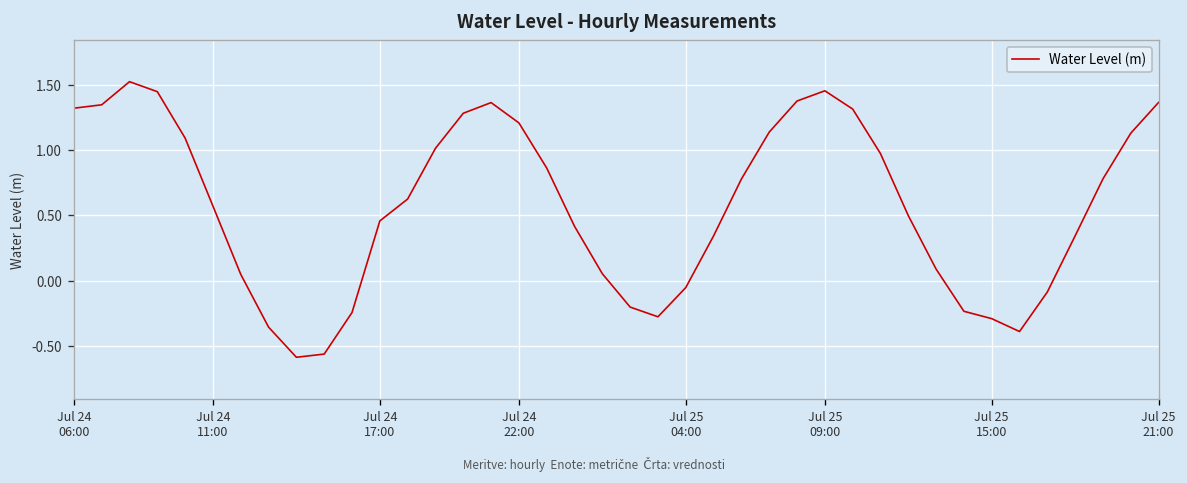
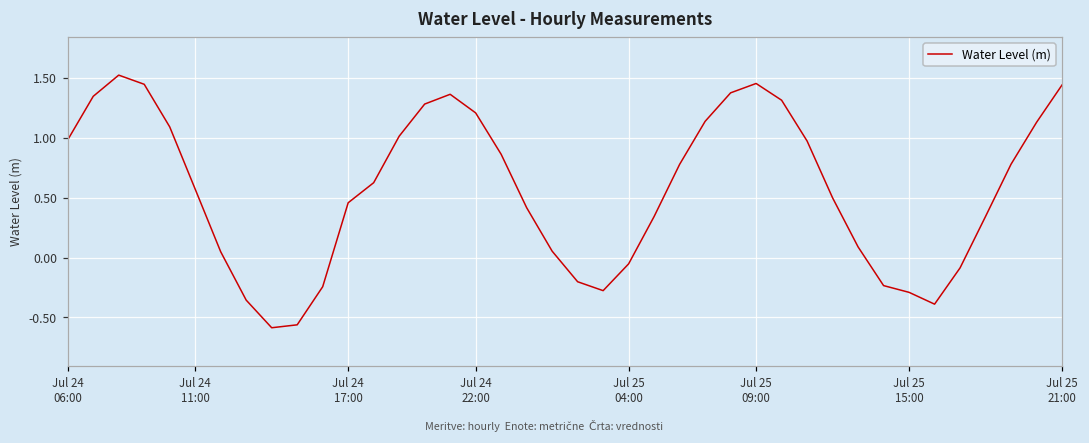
Jul 24 06:00: 1.32 -> 0.98
Jul 25 21:00: 1.36 -> 1.44
